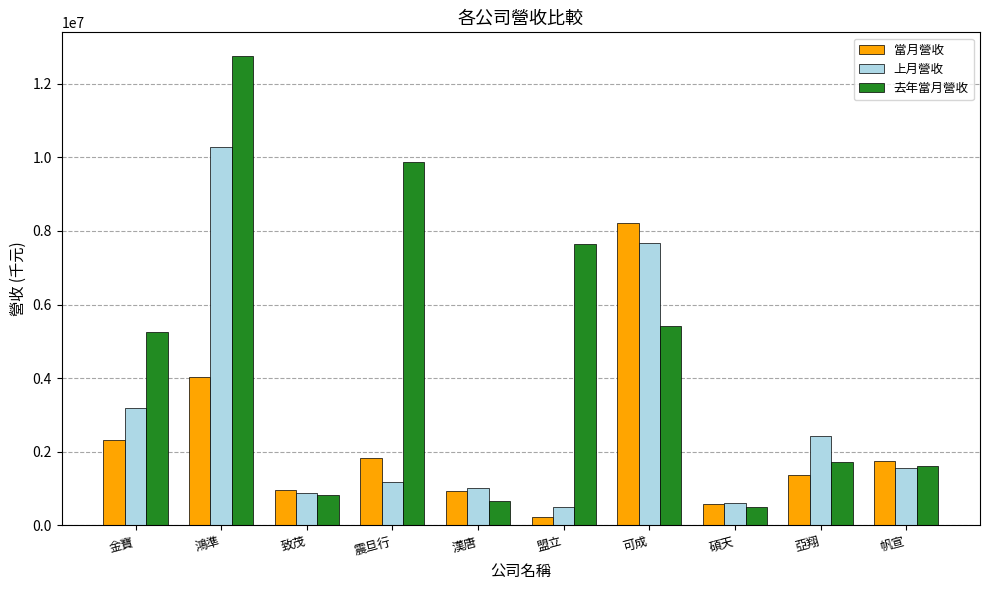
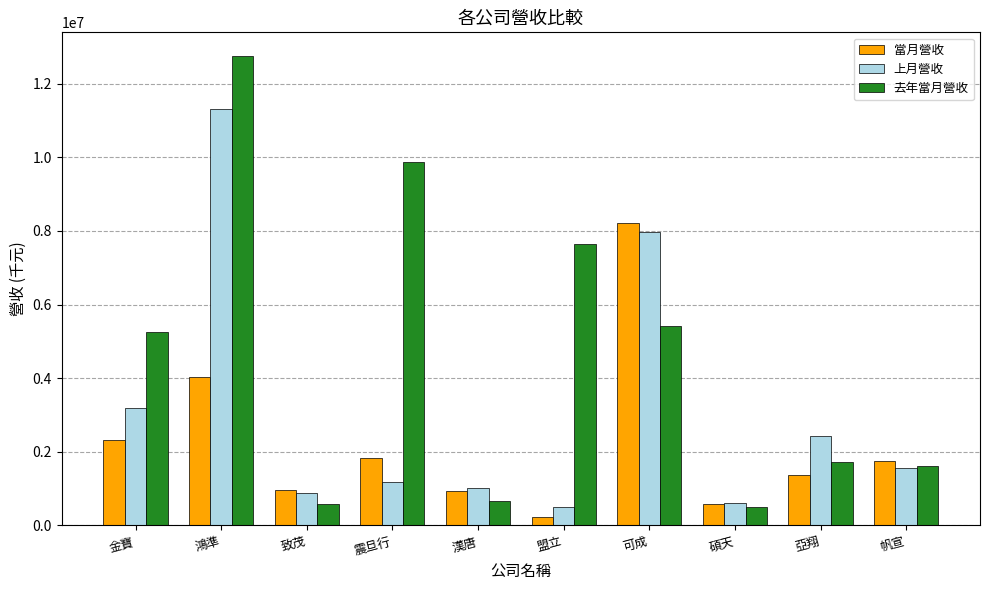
上月營收, 鴻準: 10300000 -> 11300000
去年當月營收, 致茂: 800000 -> 600000
上月營收, 可成: 7700000 -> 8000000
